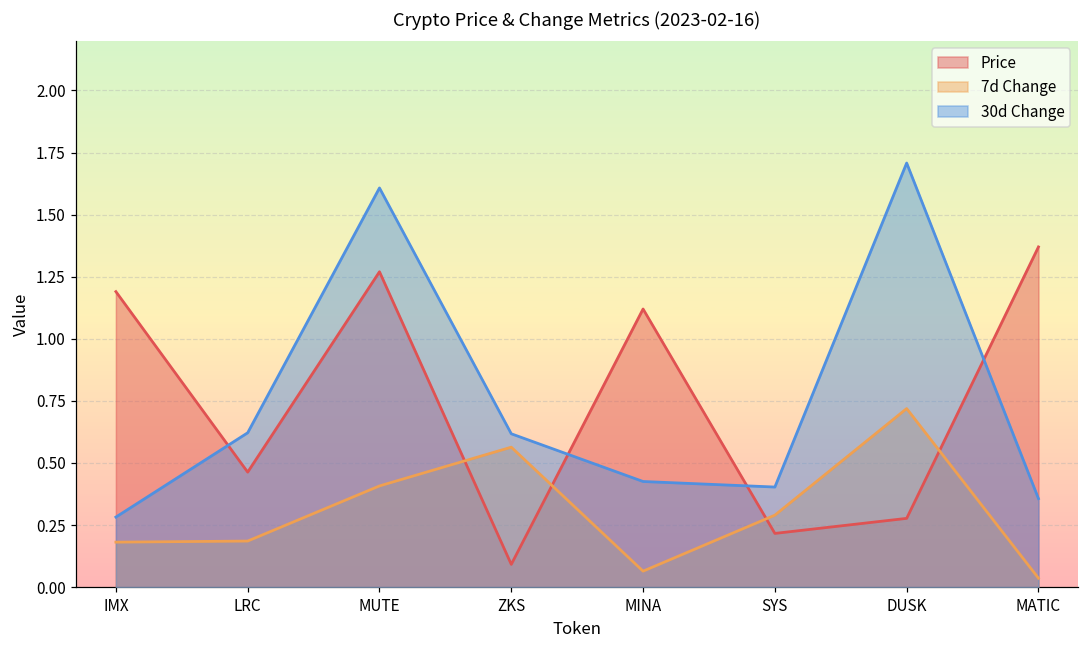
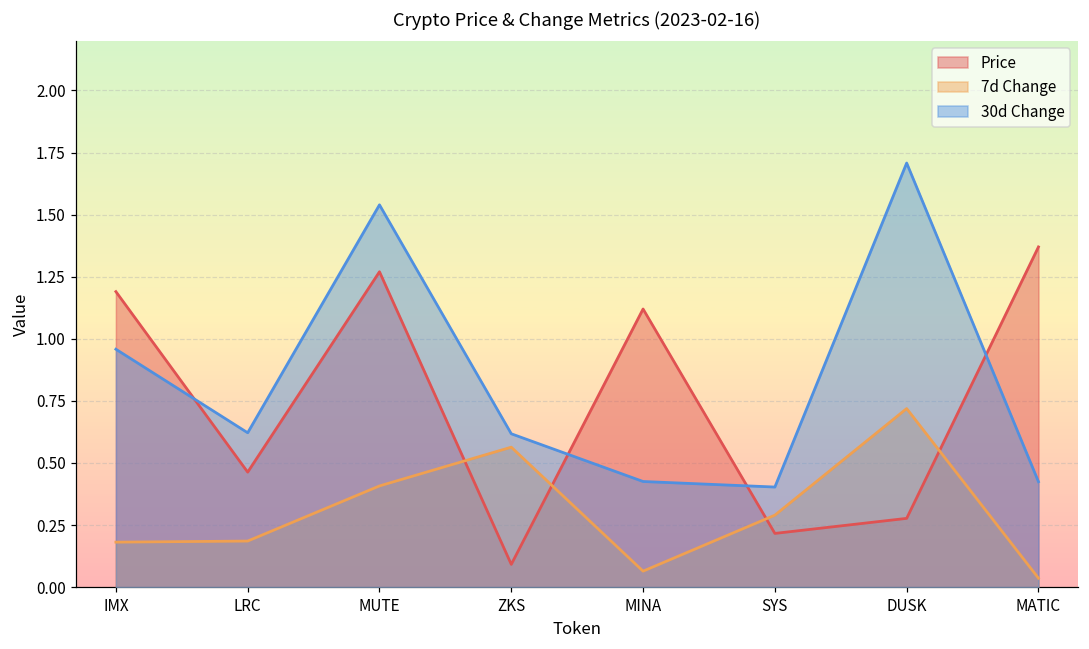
30d Change, IMX: 0.28 -> 0.96
30d Change, MUTE: 1.61 -> 1.54
30d Change, MATIC: 0.36 -> 0.42
